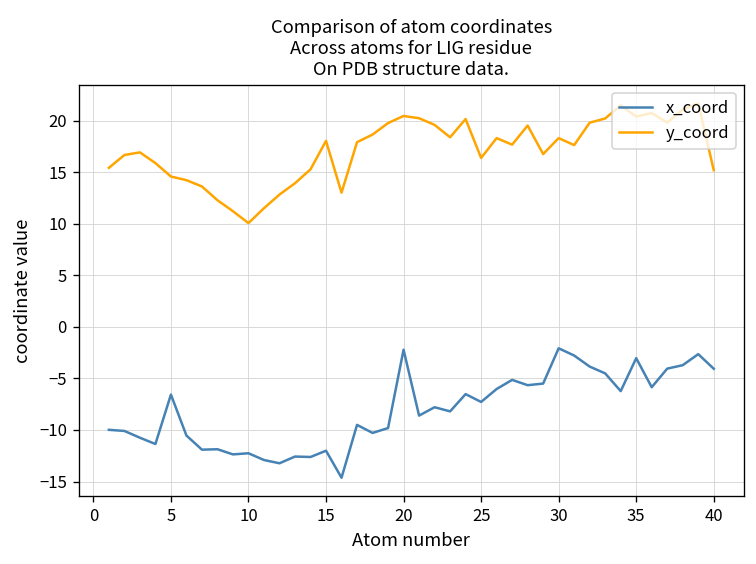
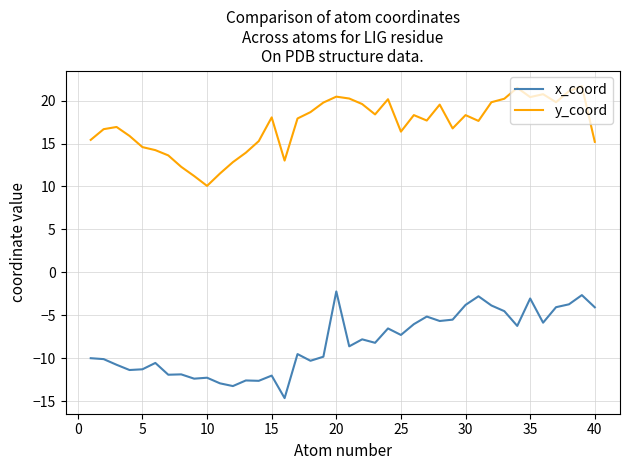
x_coord, 5: -7 -> -11
x_coord, 30: -2 -> -4
